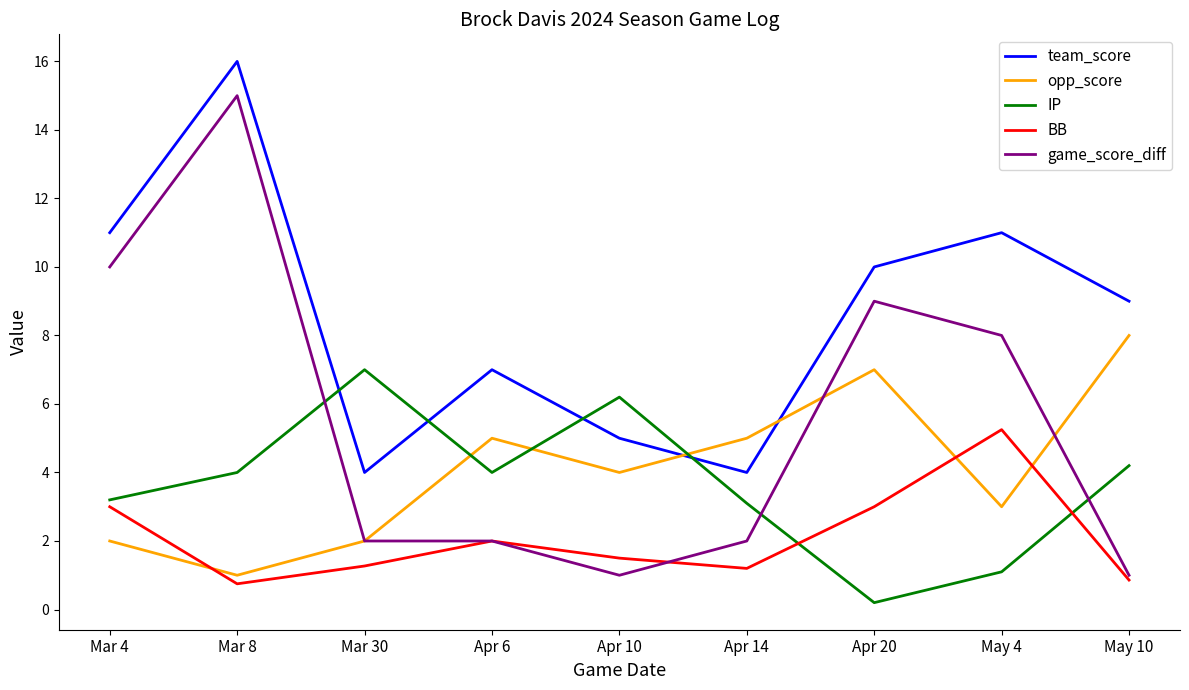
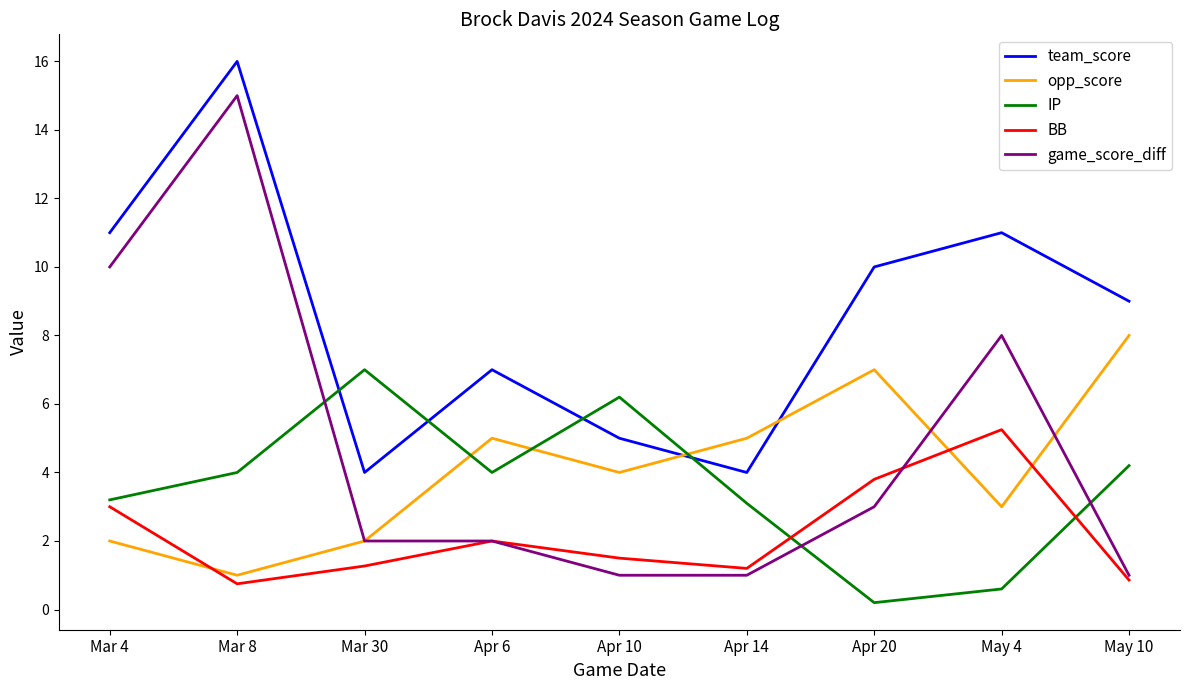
game_score_diff, Apr 14: 2 -> 1
BB, Apr 20: 3.0 -> 3.8
game_score_diff, Apr 20: 9 -> 3
IP, May 4: 1.1 -> 0.6
